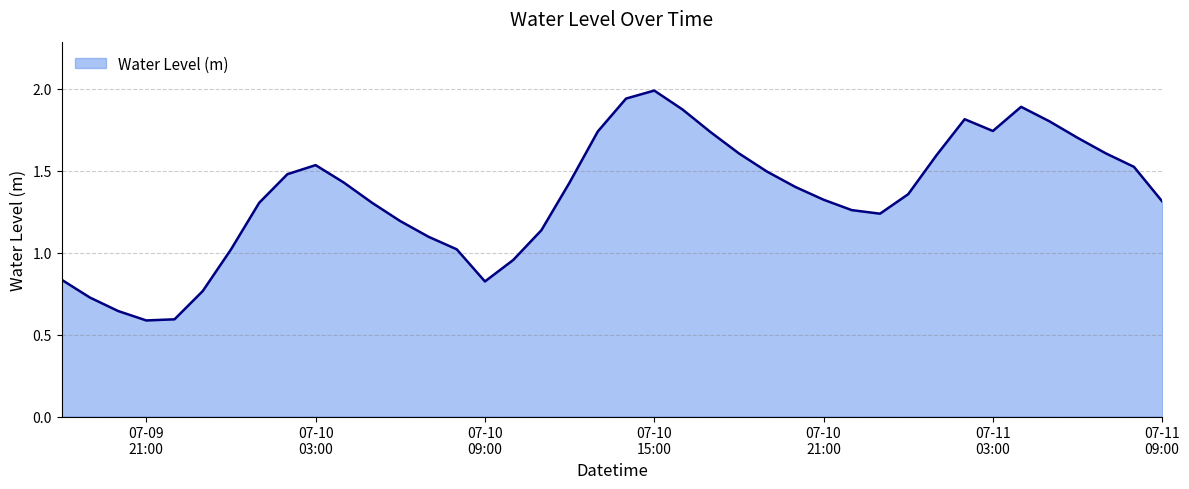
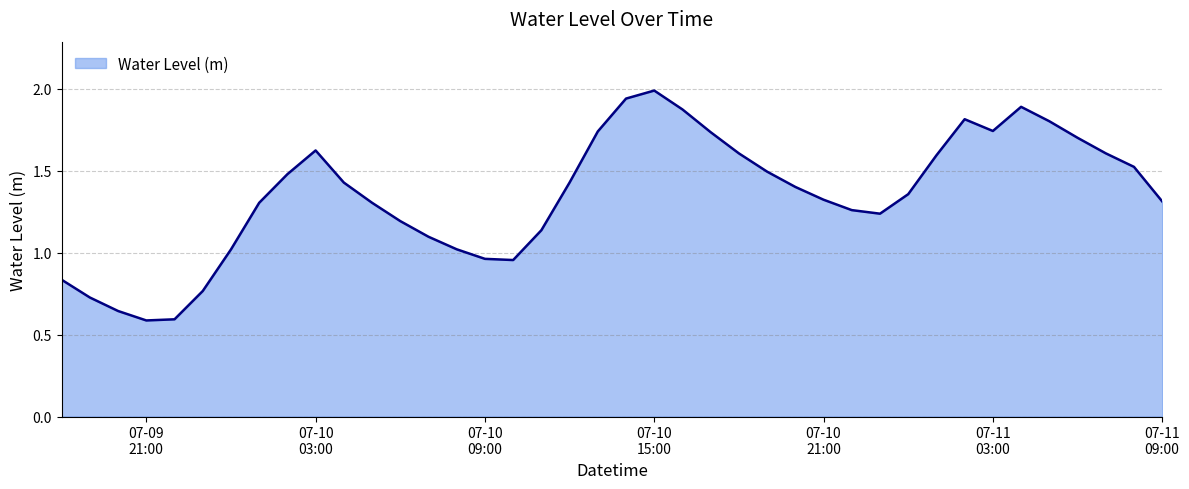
07-10 03:00: 1.53 -> 1.62
07-10 09:00: 0.82 -> 0.96
